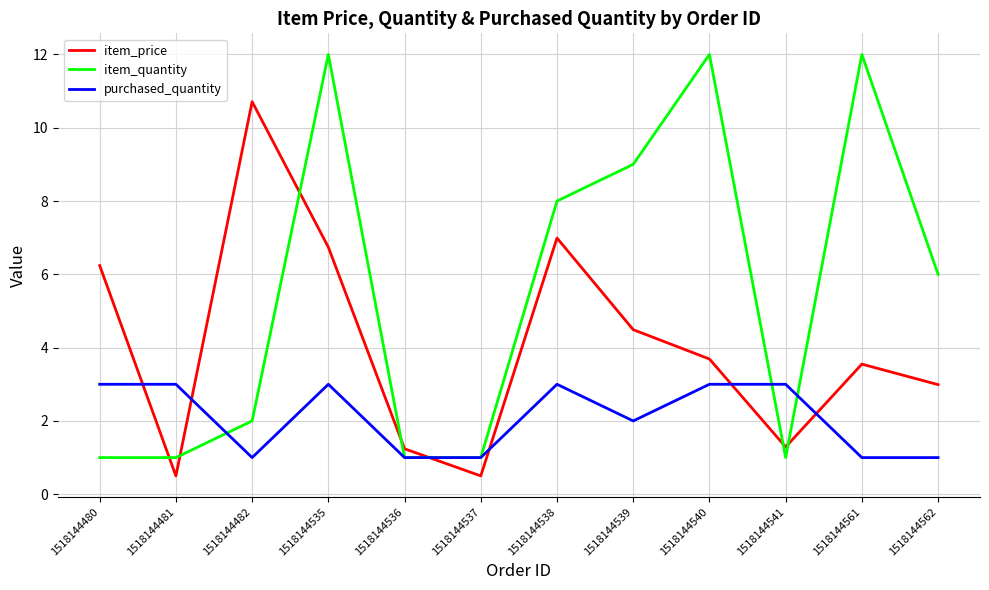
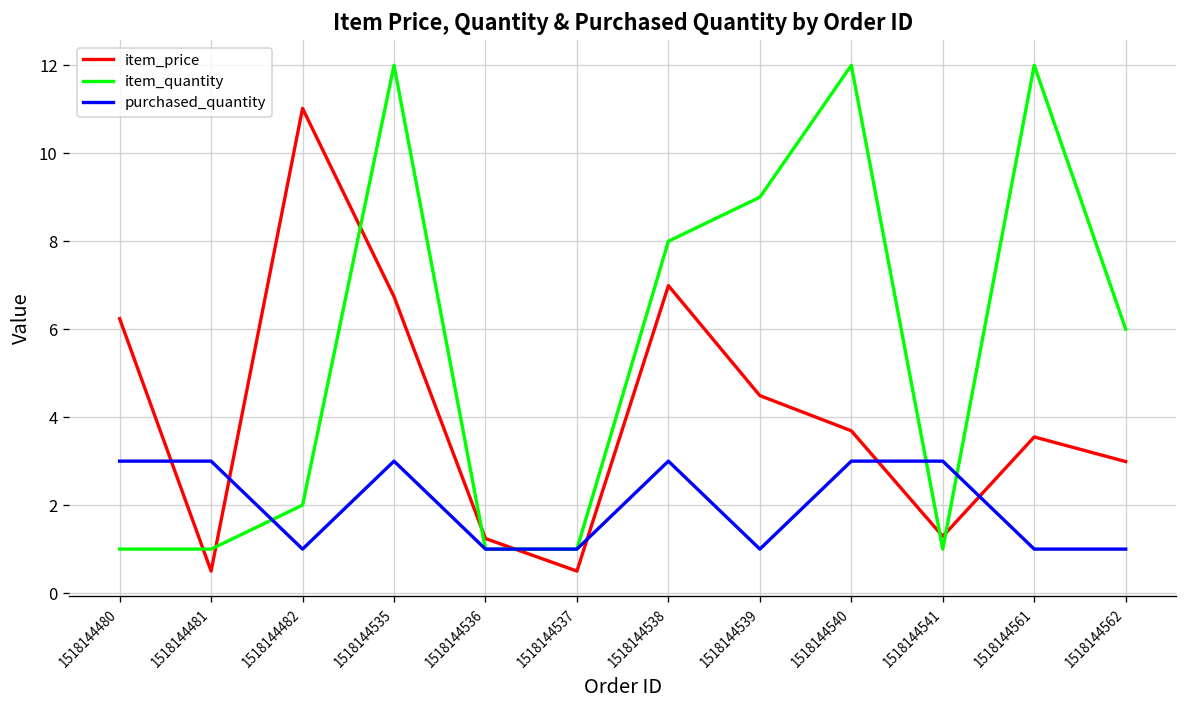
item_price, 1518144482: 10.7 -> 11.0
purchased_quantity, 1518144539: 2 -> 1
